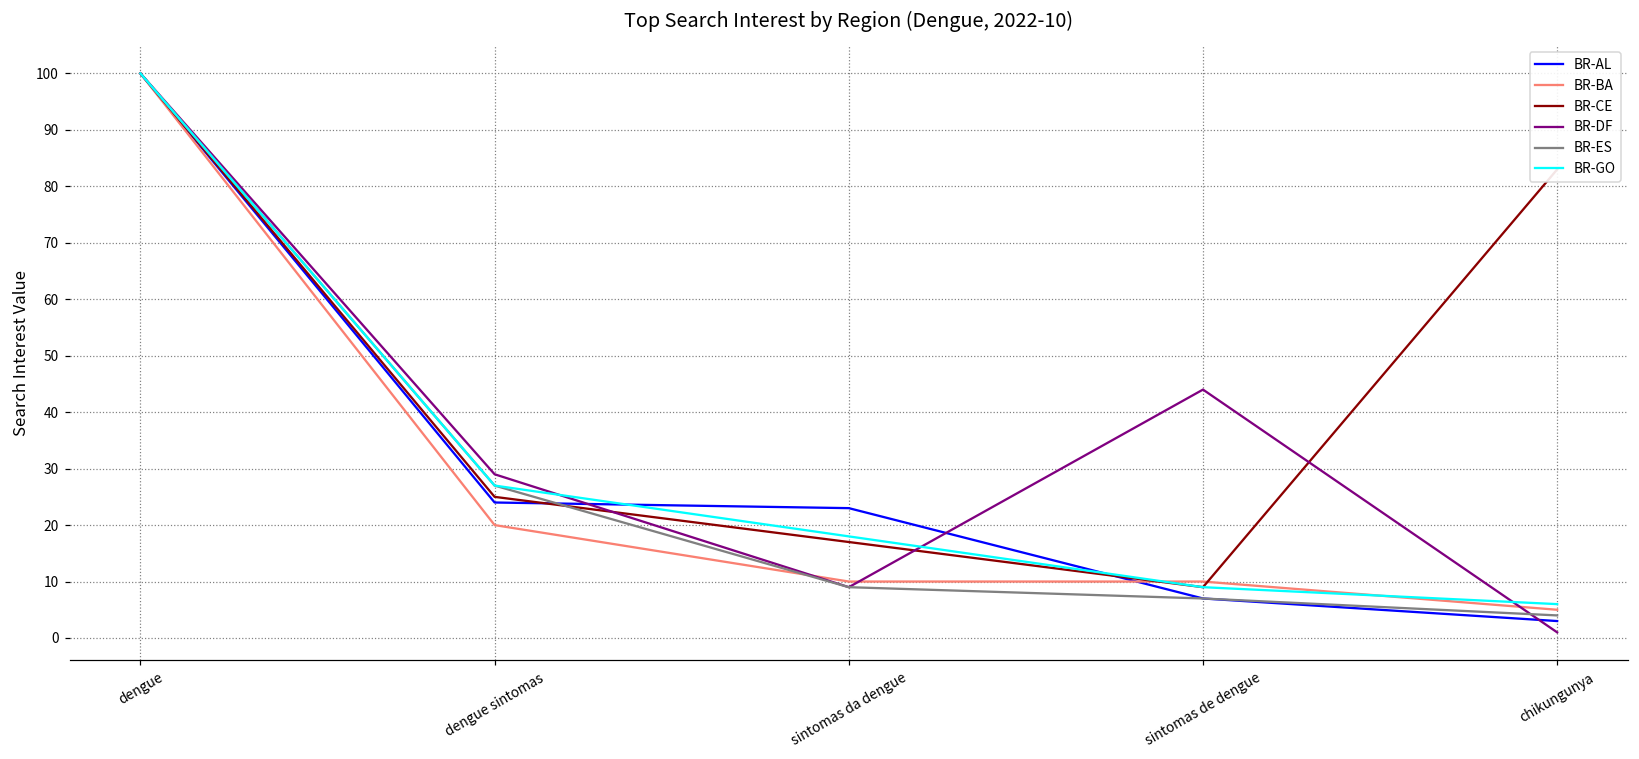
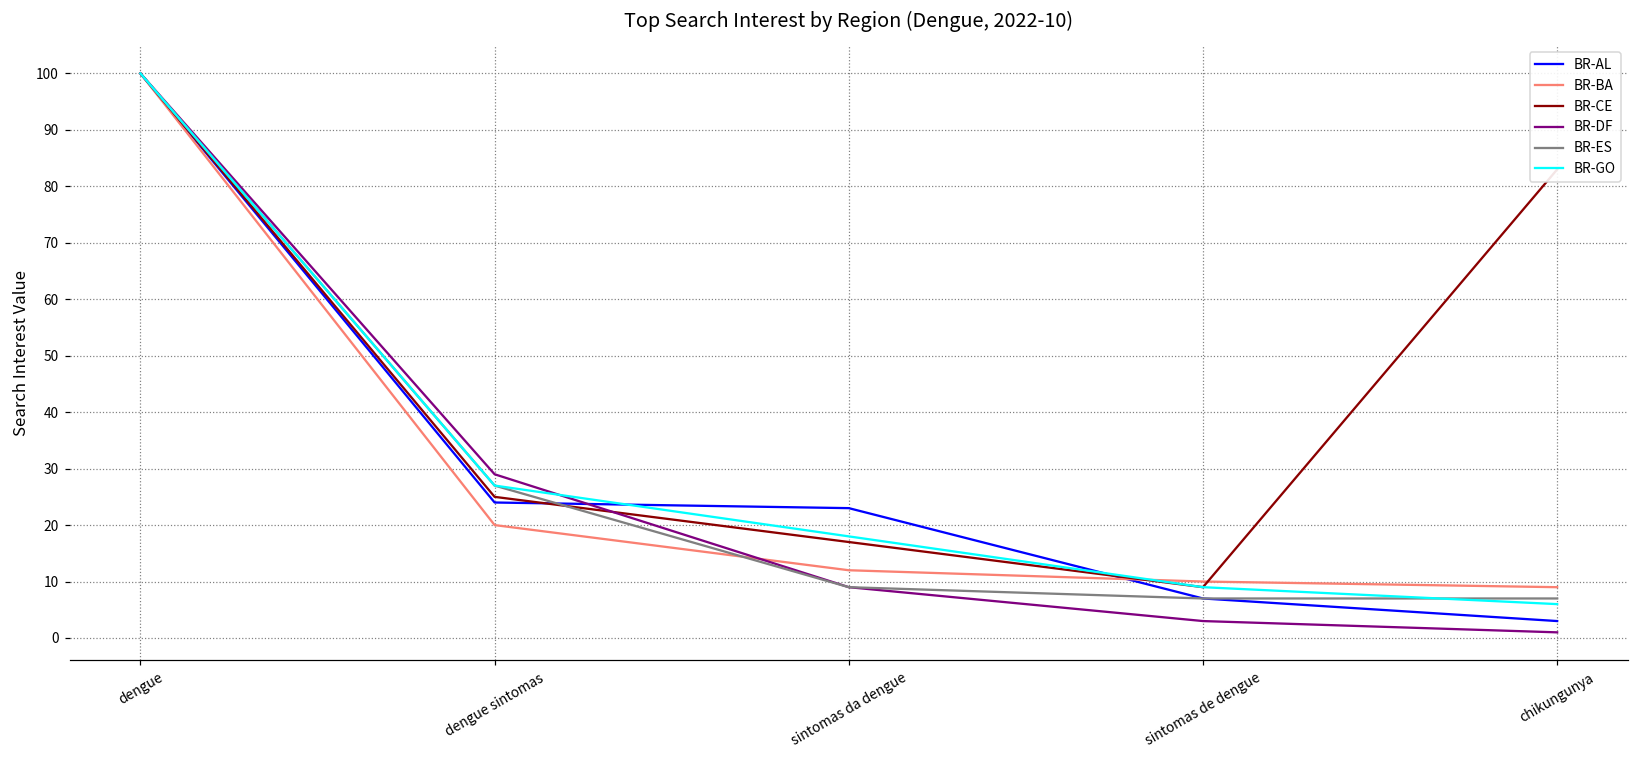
BR-BA, sintomas da dengue: 10 -> 12
BR-DF, sintomas de dengue: 44 -> 3
BR-BA, chikungunya: 5 -> 9
BR-ES, chikungunya: 4 -> 7
